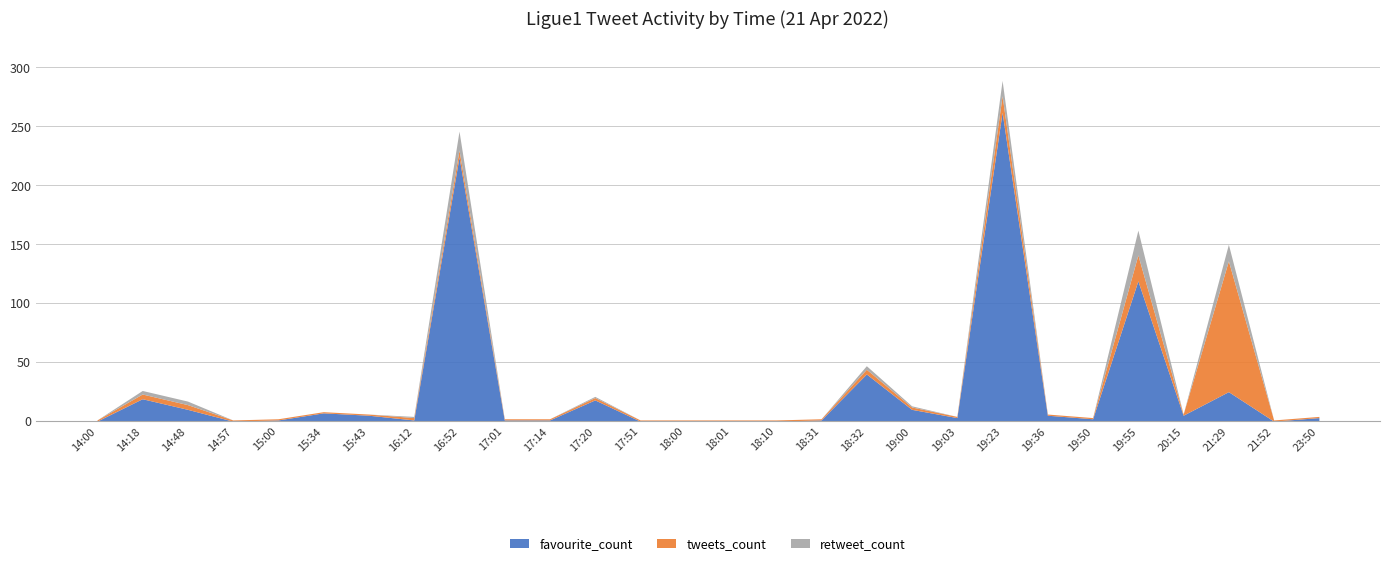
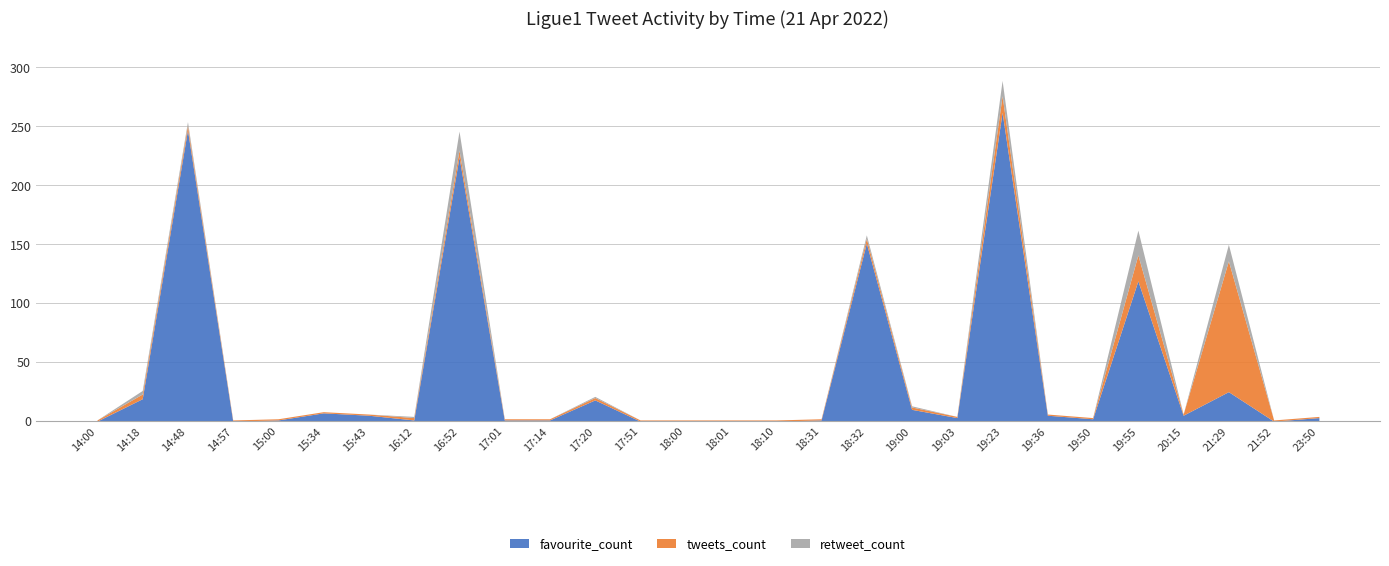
favourite_count, 14:48: 10 -> 247
favourite_count, 18:32: 40 -> 151
